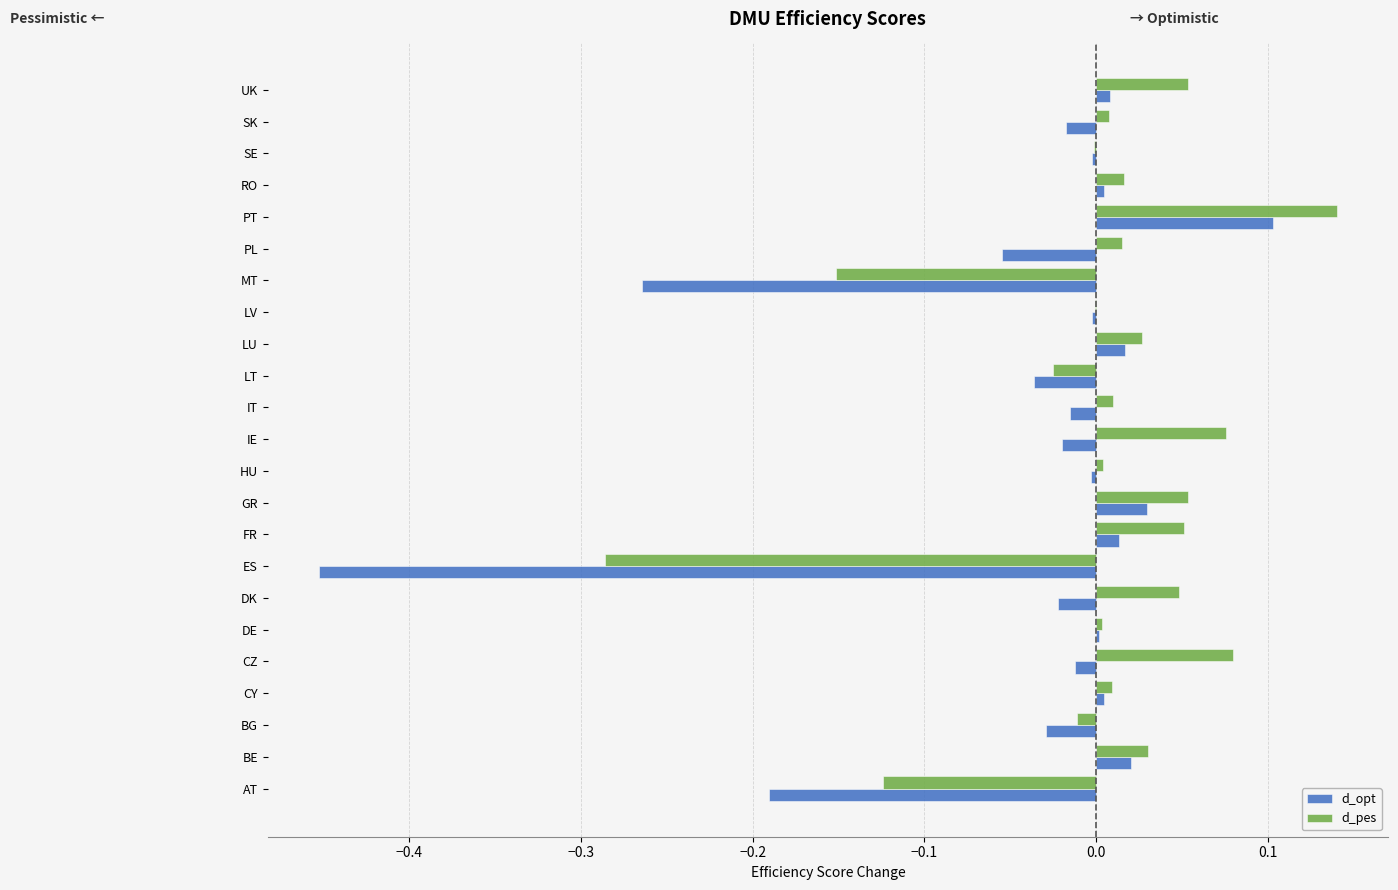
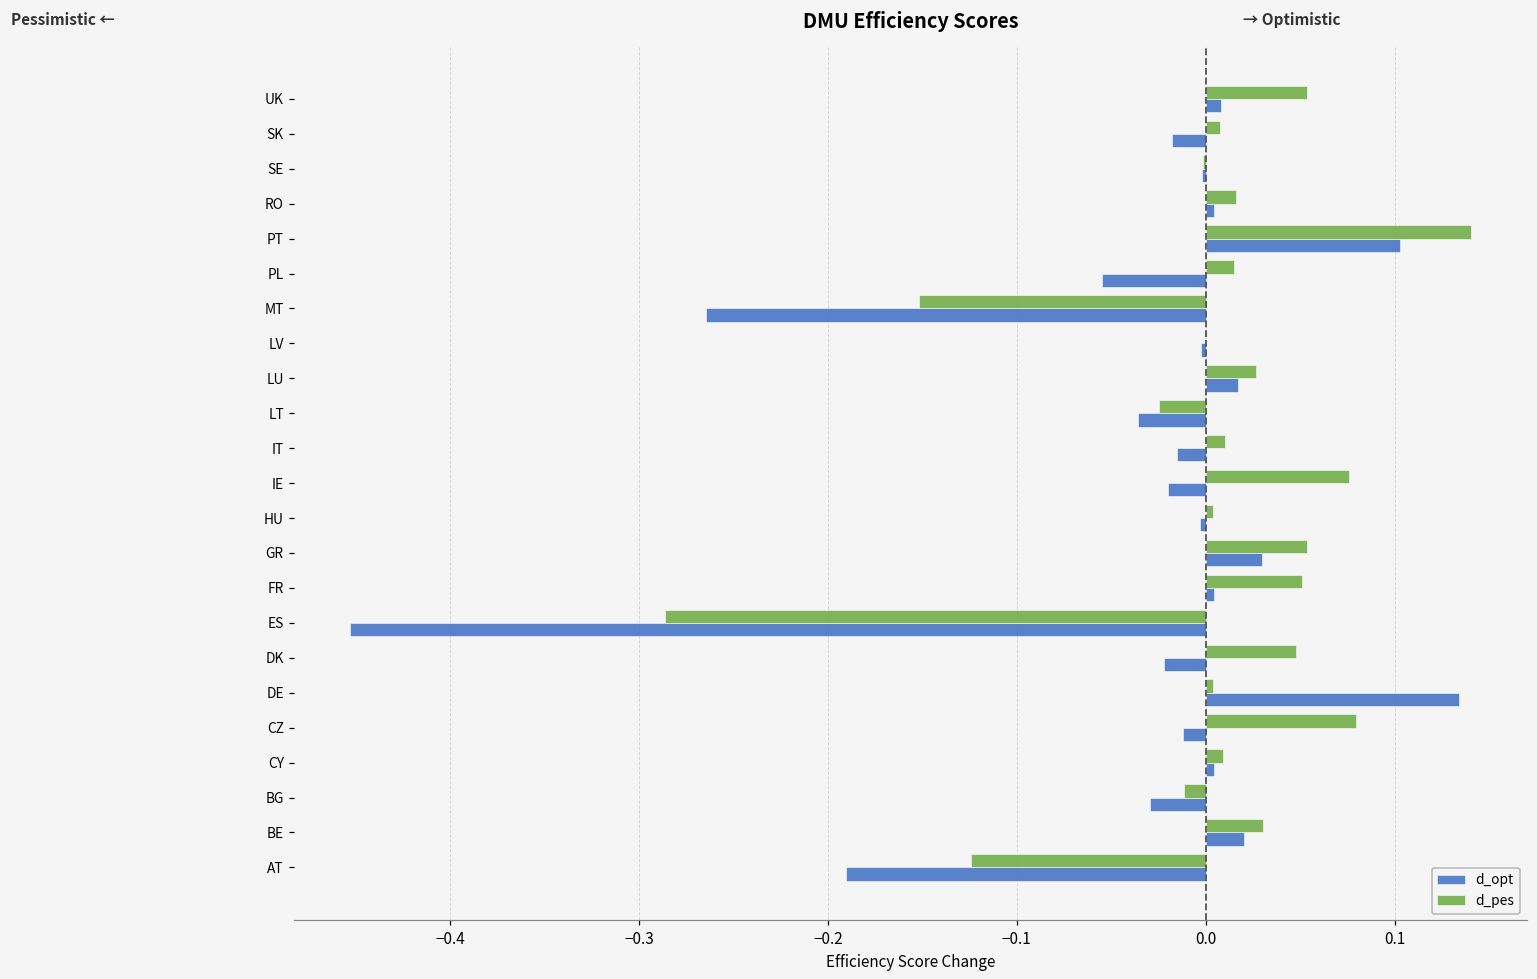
d_opt, FR: 0.013 -> 0.004
d_opt, DE: 0.002 -> 0.134
